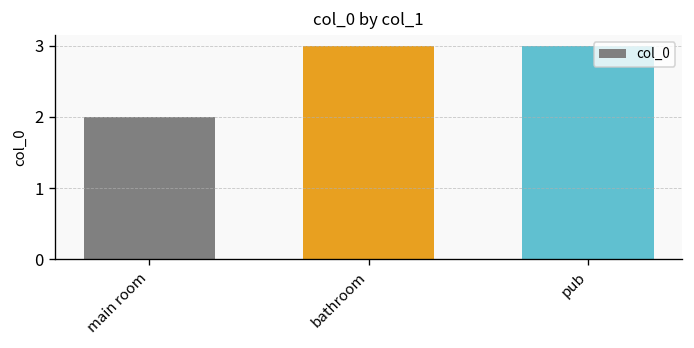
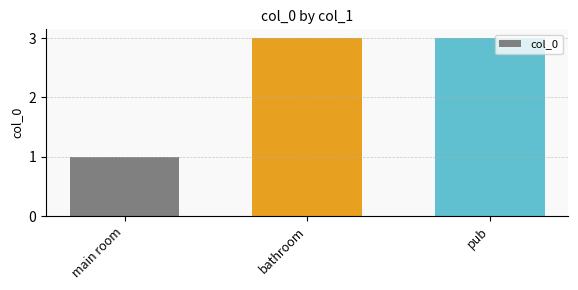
main room: 2 -> 1
